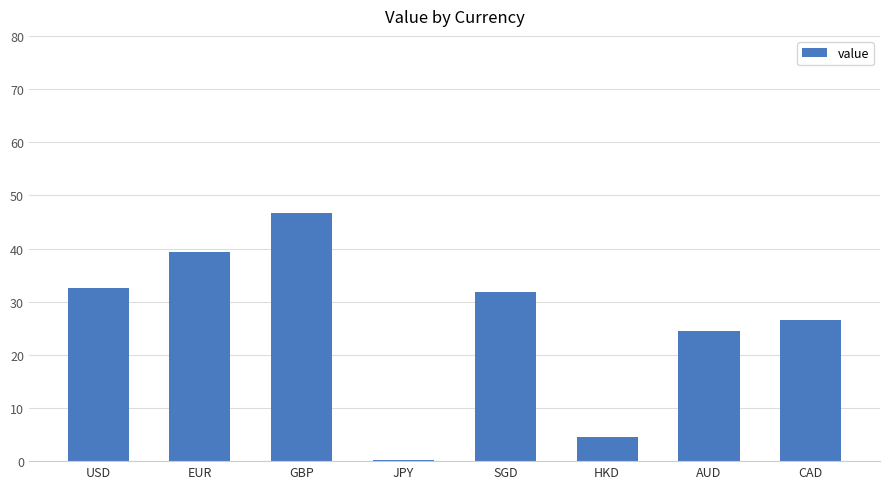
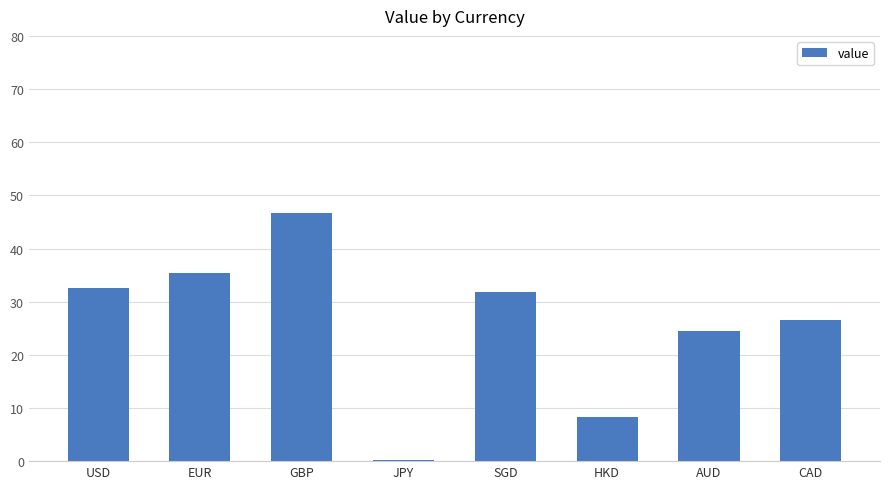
EUR: 39 -> 35
HKD: 5 -> 8
